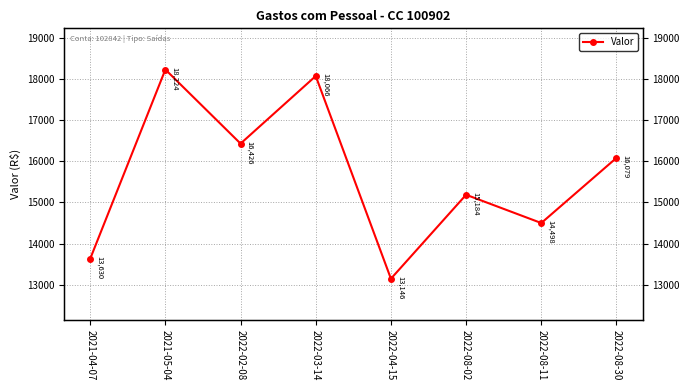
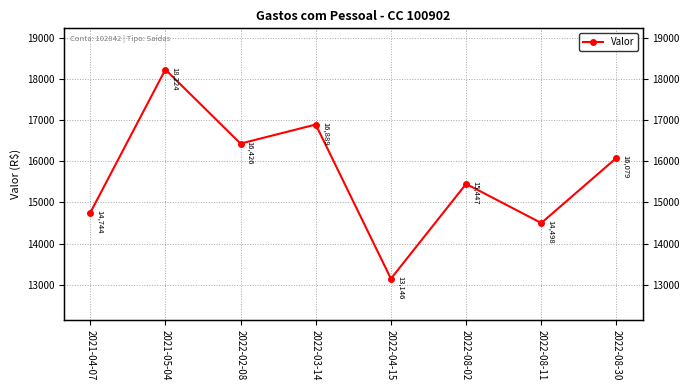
2021-04-07: 13,630 -> 14,744
2022-03-14: 18,066 -> 16,889
2022-08-02: 15,184 -> 15,447
